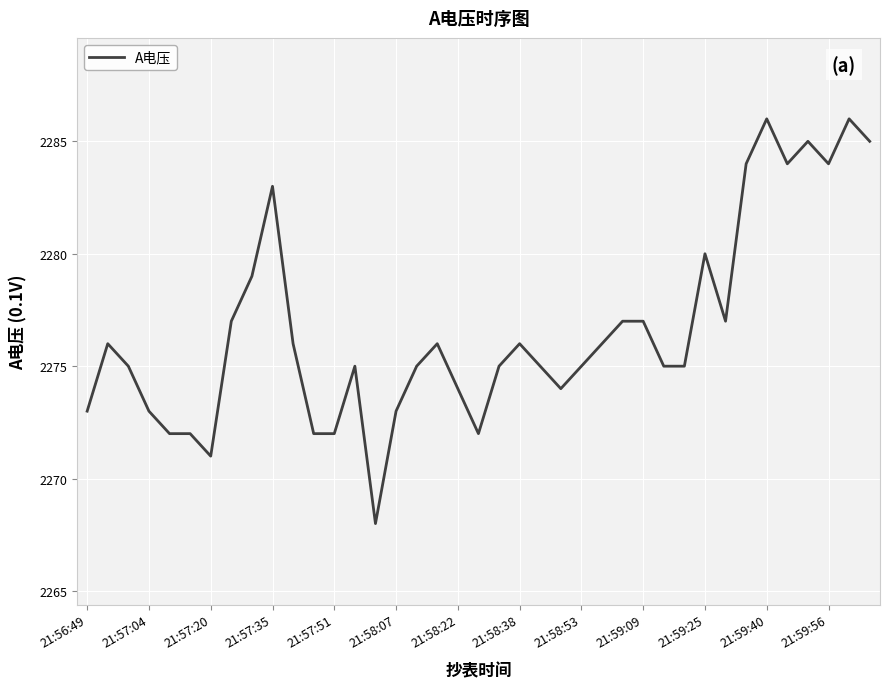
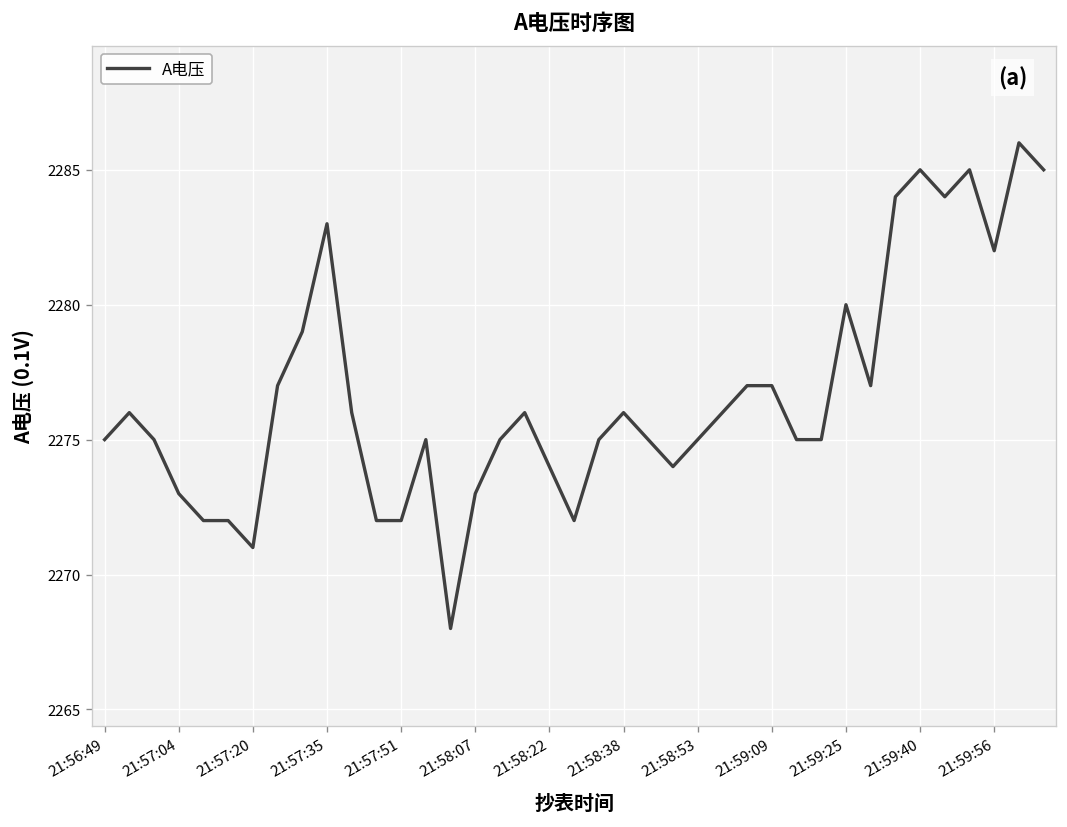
21:56:49: 2273 -> 2275
21:59:40: 2286 -> 2285
21:59:56: 2284 -> 2282
